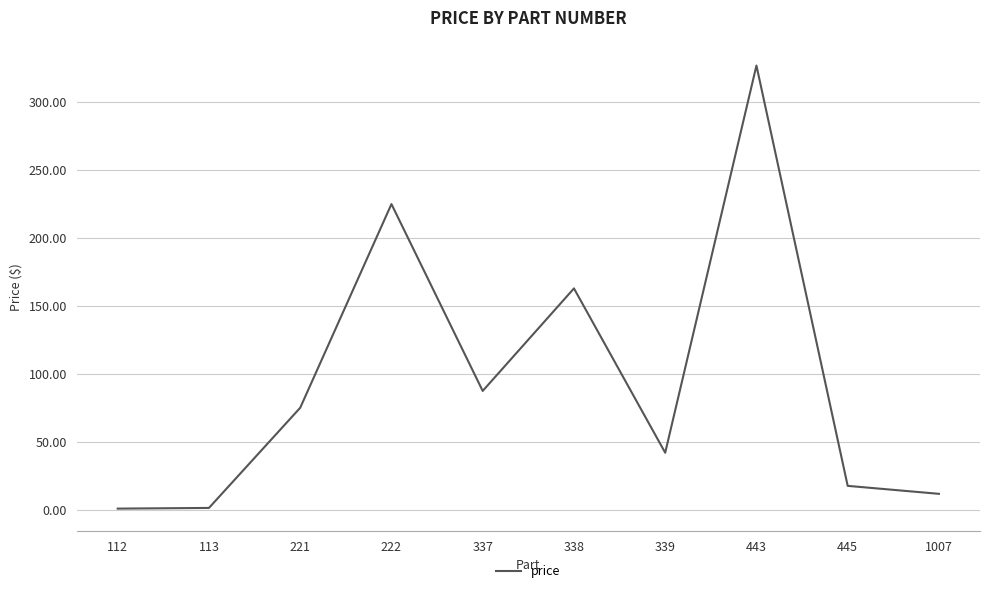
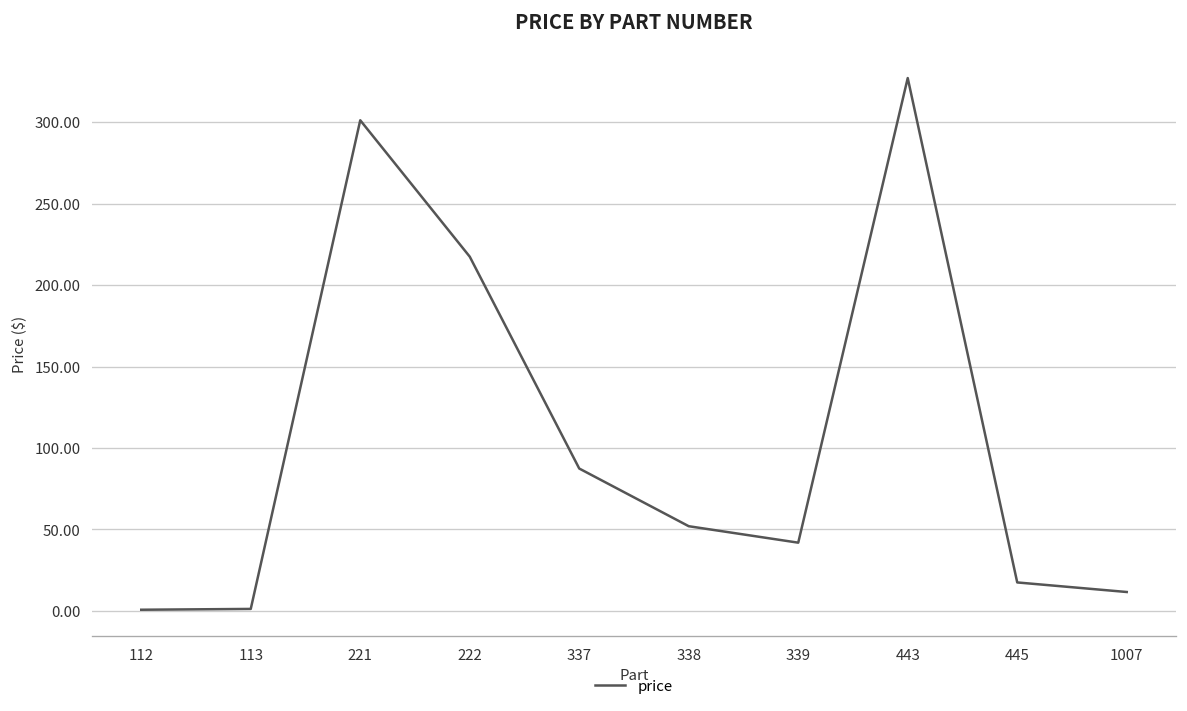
221: 75 -> 301
222: 225 -> 217
338: 163 -> 52
